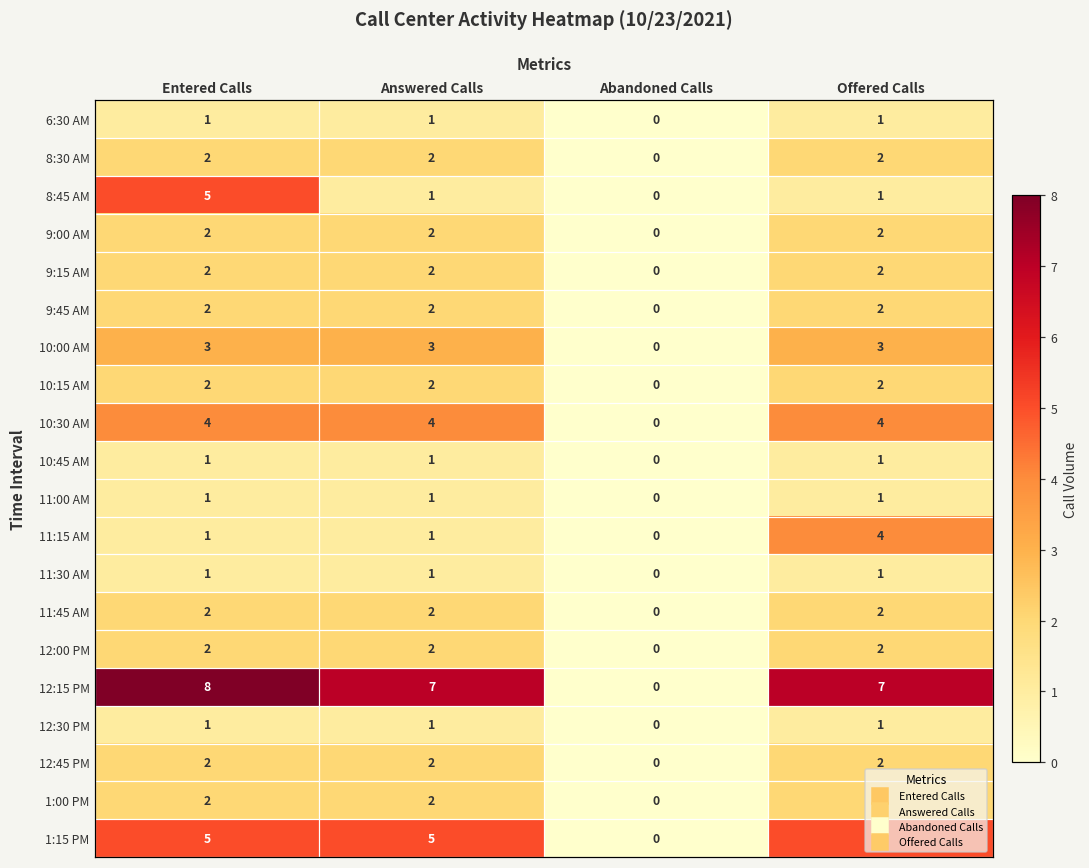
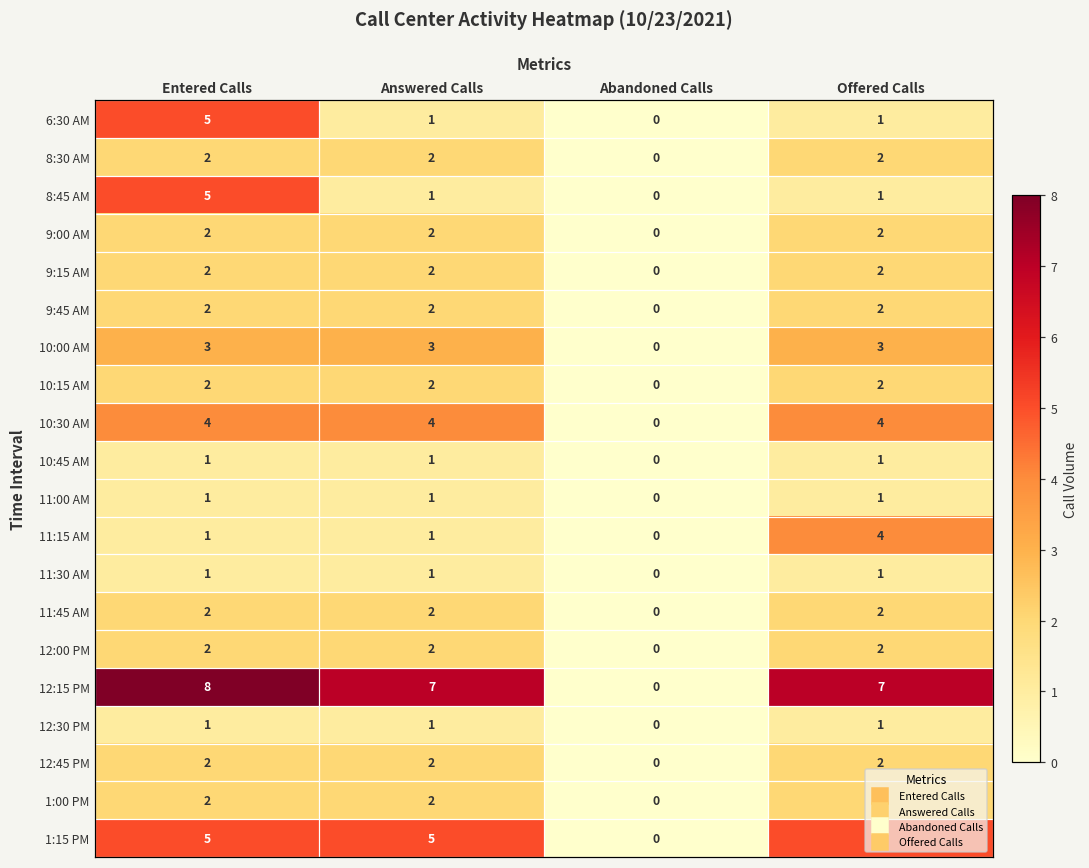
6:30 AM, Entered Calls: 1 -> 5
